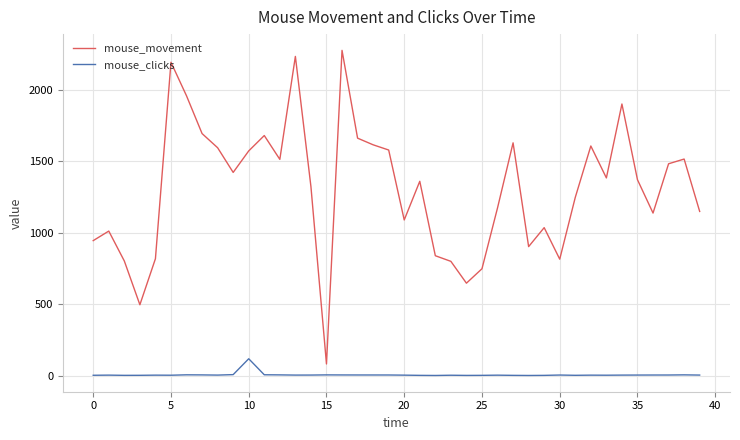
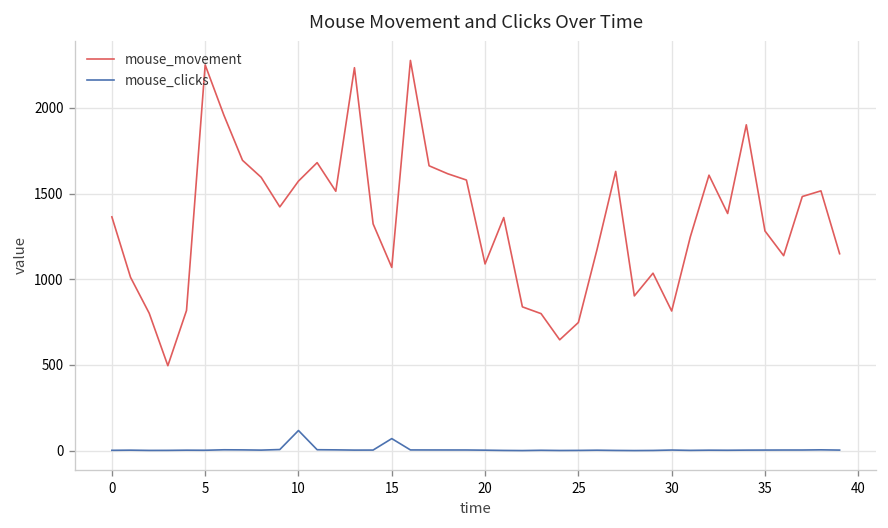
mouse_movement, 0: 940 -> 1360
mouse_movement, 5: 2190 -> 2250
mouse_movement, 15: 80 -> 1070
mouse_clicks, 15: 0 -> 70
mouse_movement, 35: 1370 -> 1280
